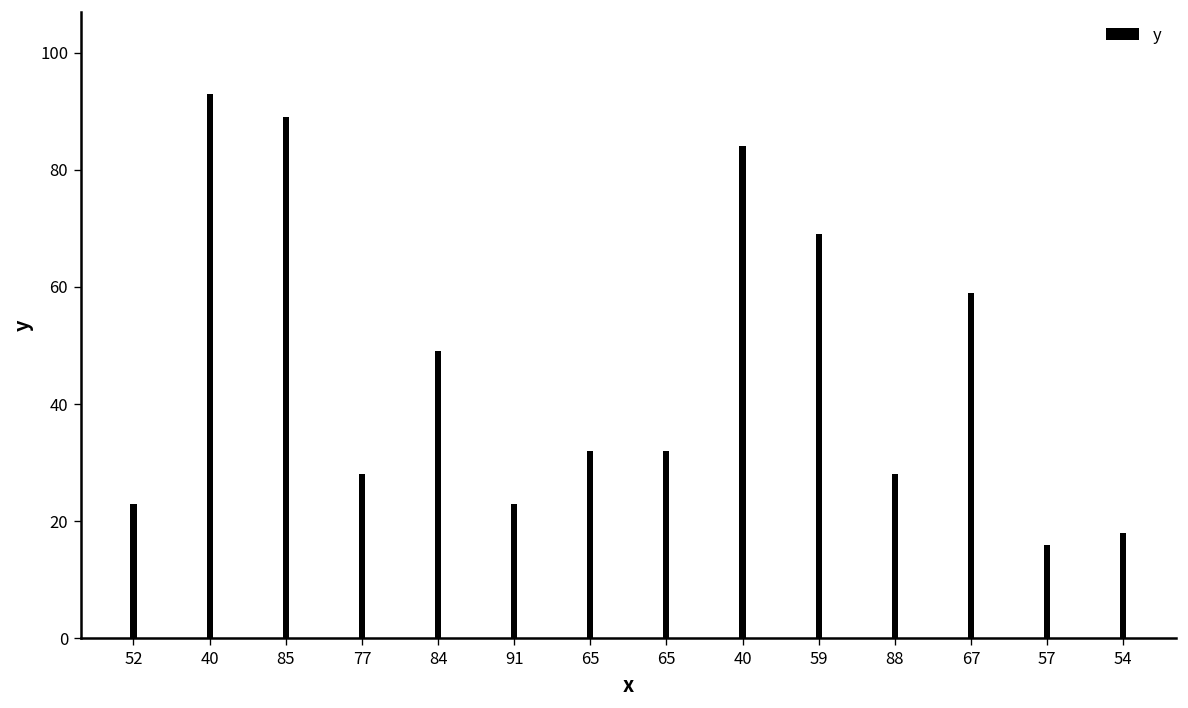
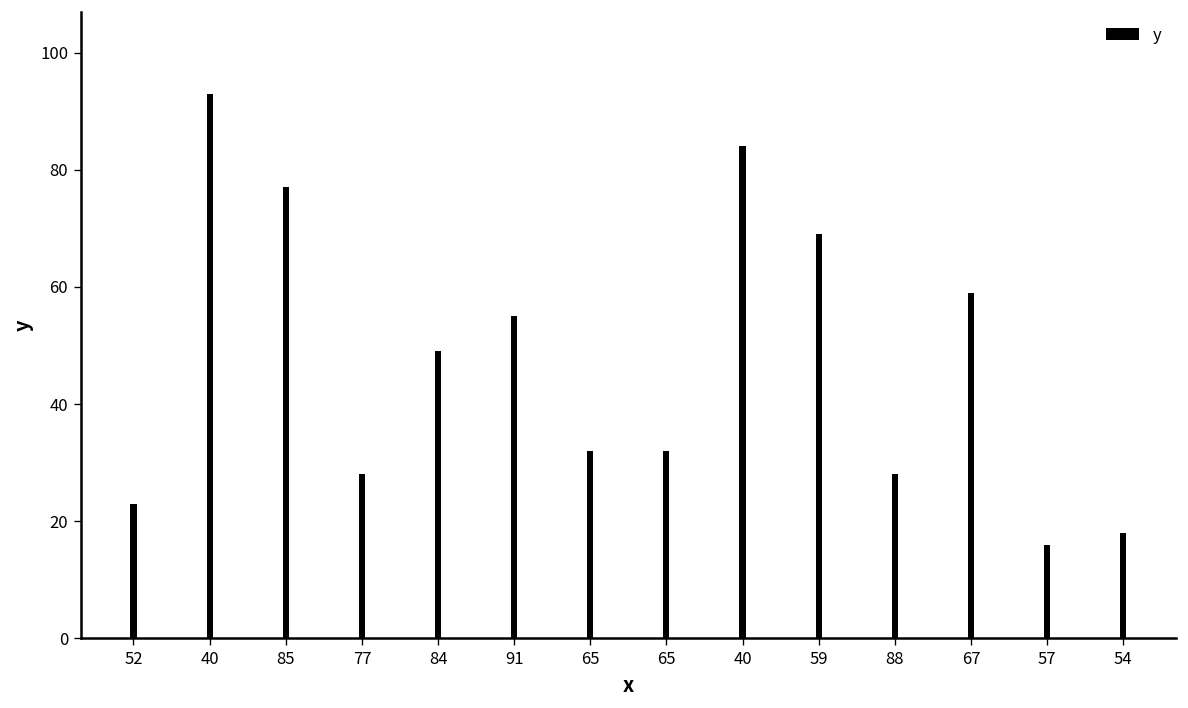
85: 89 -> 77
91: 23 -> 55
